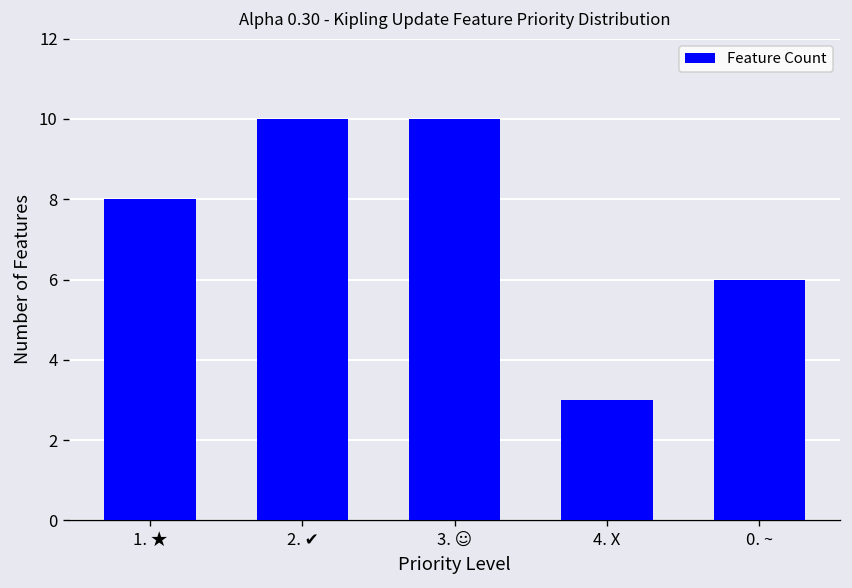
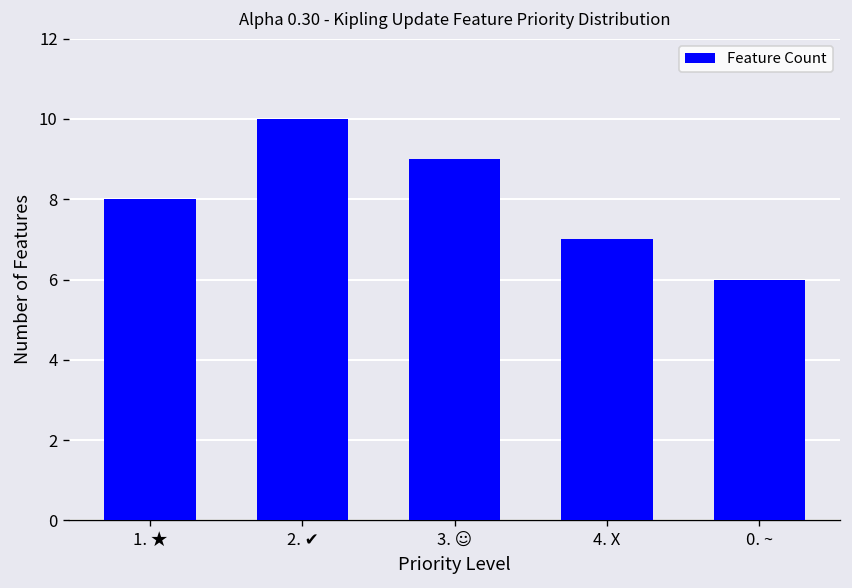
3. ☺: 10 -> 9
4. X: 3 -> 7
